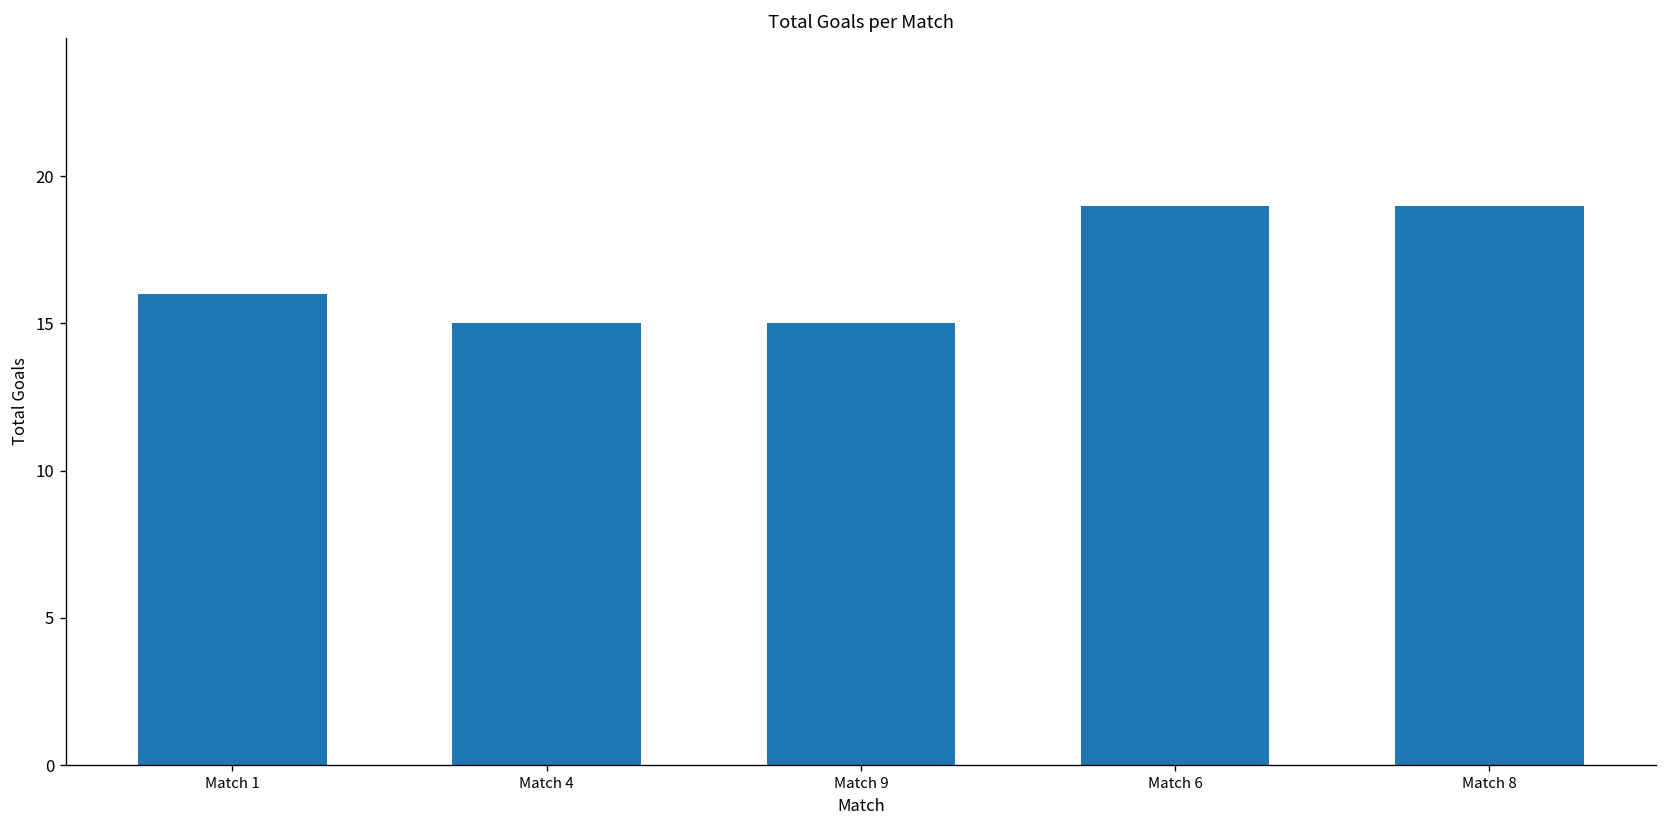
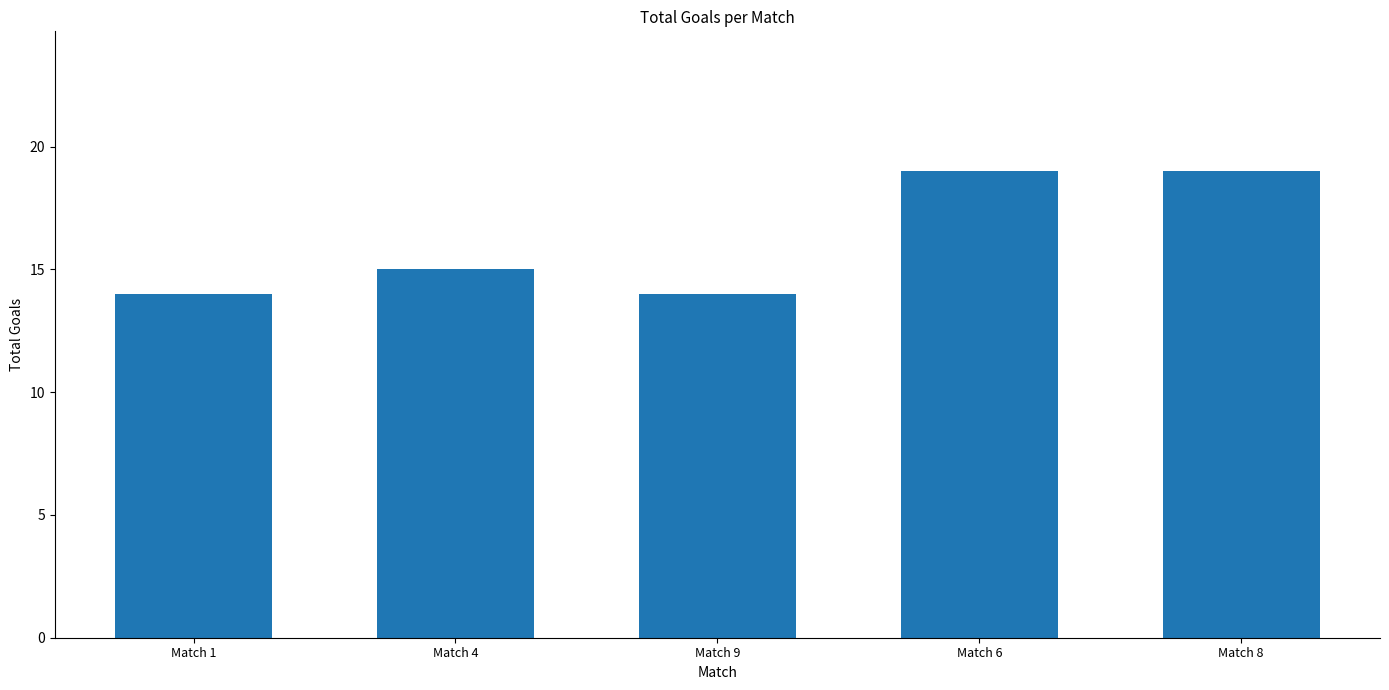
Match 1: 16 -> 14
Match 9: 15 -> 14
